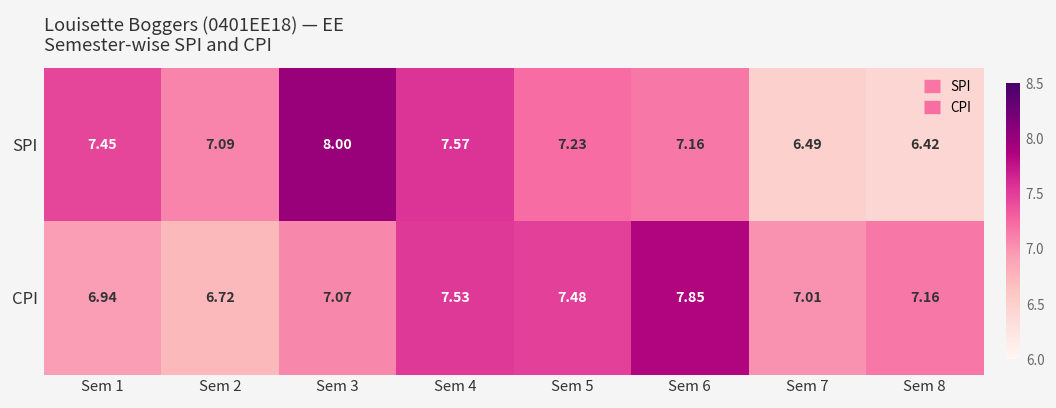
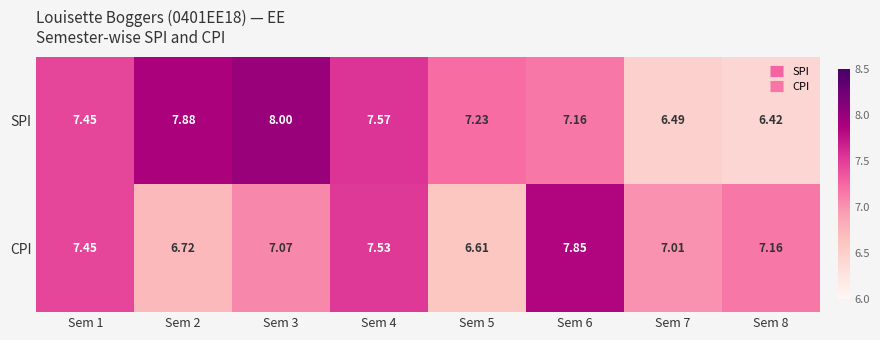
SPI, Sem 2: 7.09 -> 7.88
CPI, Sem 1: 6.94 -> 7.45
CPI, Sem 5: 7.48 -> 6.61
